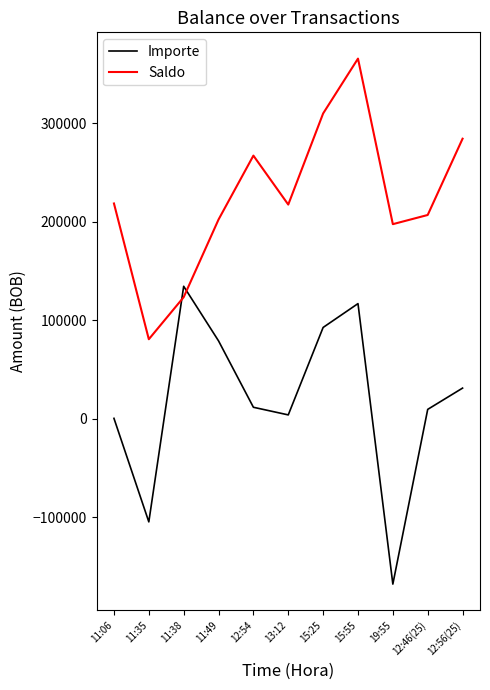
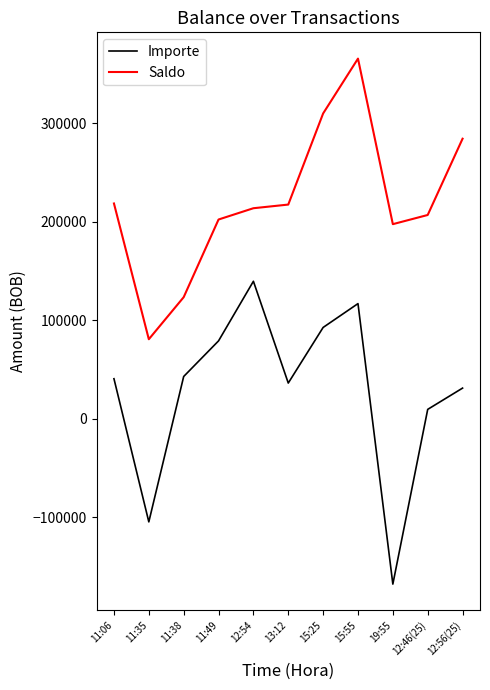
Importe, 11:06: 0 -> 40000
Importe, 11:38: 130000 -> 40000
Importe, 12:54: 10000 -> 140000
Saldo, 12:54: 270000 -> 210000
Importe, 13:12: 0 -> 40000
